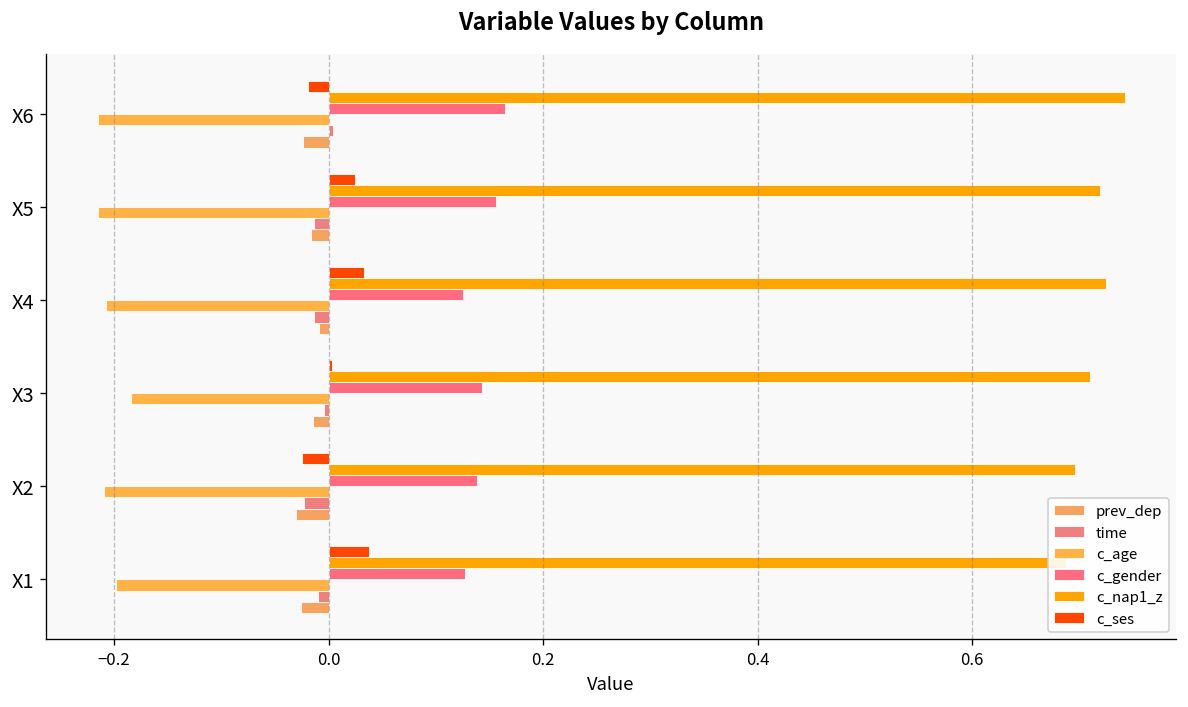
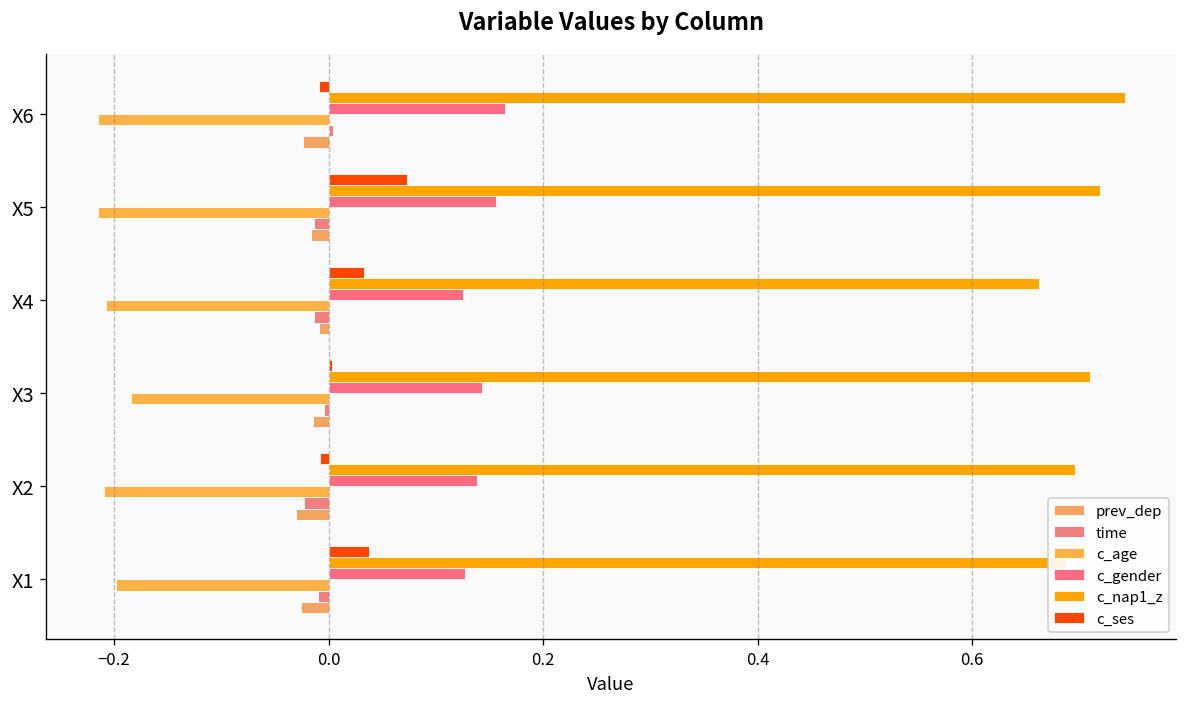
c_ses, X6: -0.02 -> -0.01
c_ses, X5: 0.02 -> 0.07
c_nap1_z, X4: 0.72 -> 0.66
c_ses, X2: -0.02 -> -0.01
